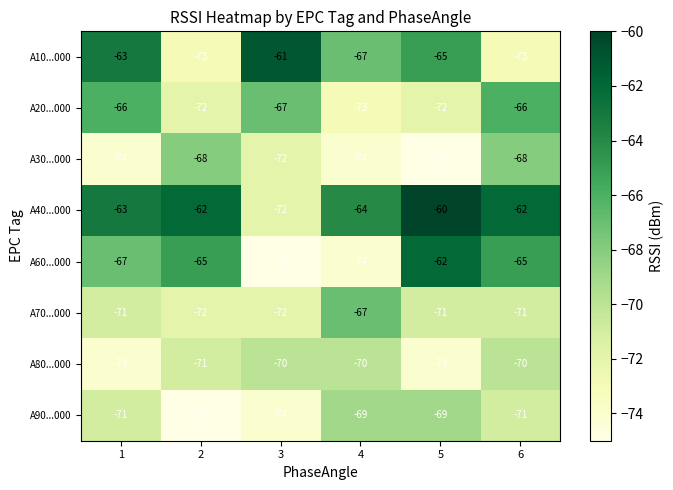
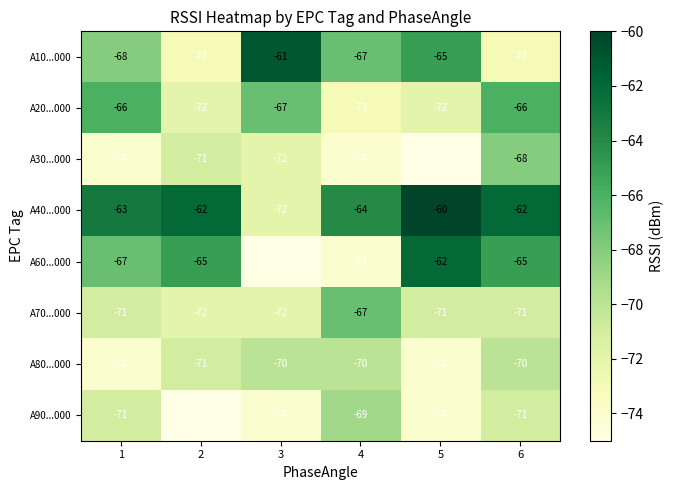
A10...000, 1: -63 -> -68
A30...000, 2: -68 -> -71
A90...000, 5: -69 -> -74
